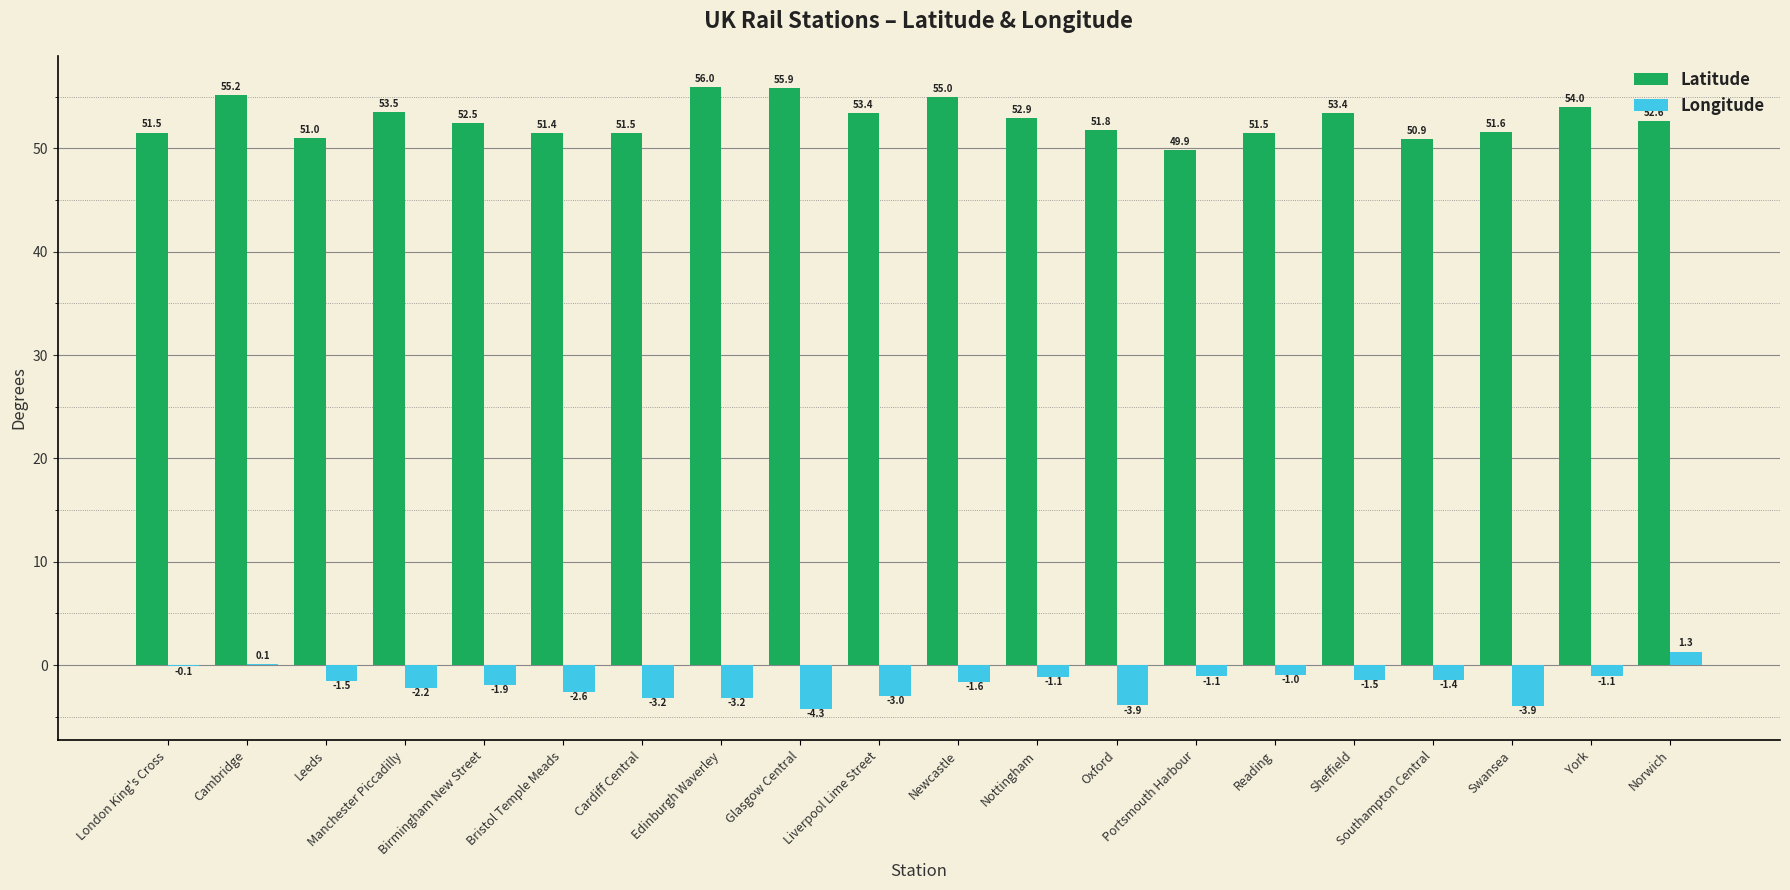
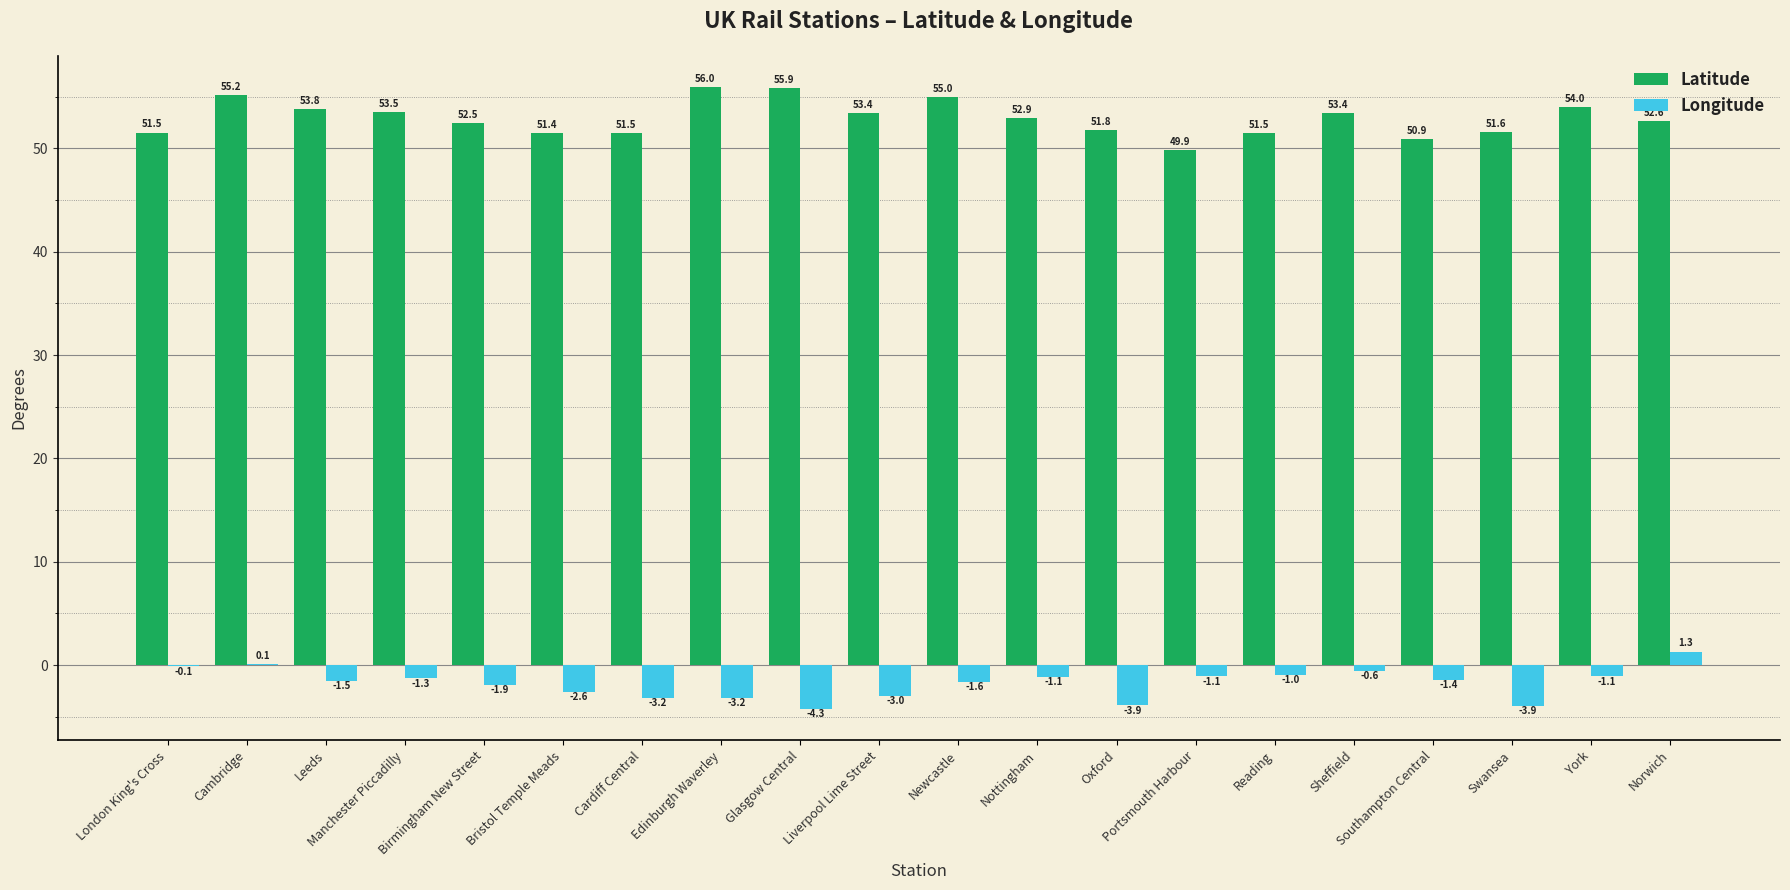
Latitude, Leeds: 51.0 -> 53.8
Longitude, Manchester Piccadilly: -2.2 -> -1.3
Longitude, Sheffield: -1.5 -> -0.6
